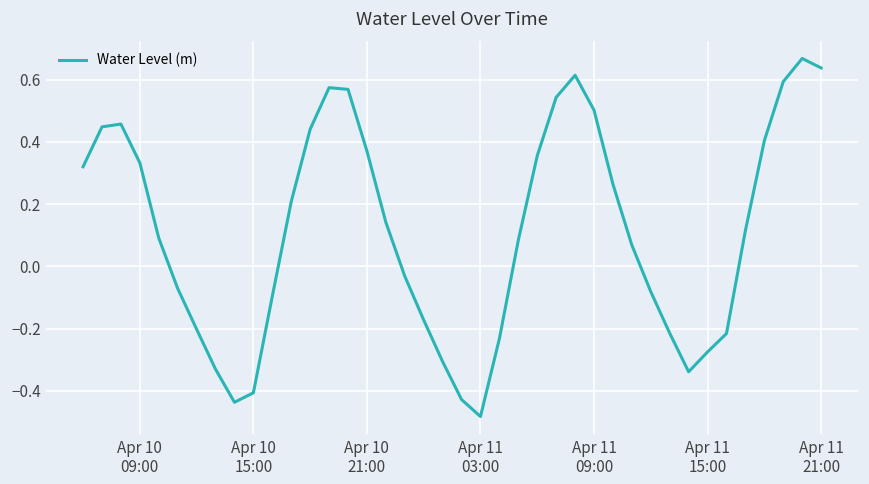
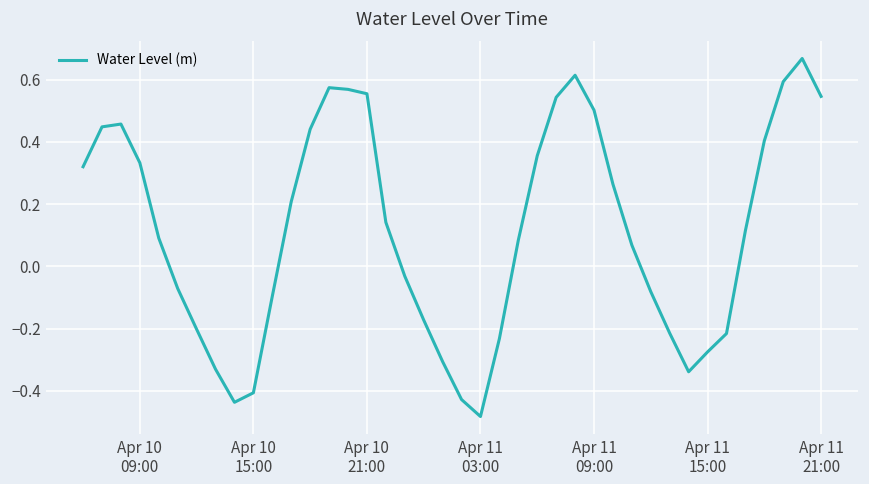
Apr 10 21:00: 0.37 -> 0.55
Apr 11 21:00: 0.64 -> 0.55
